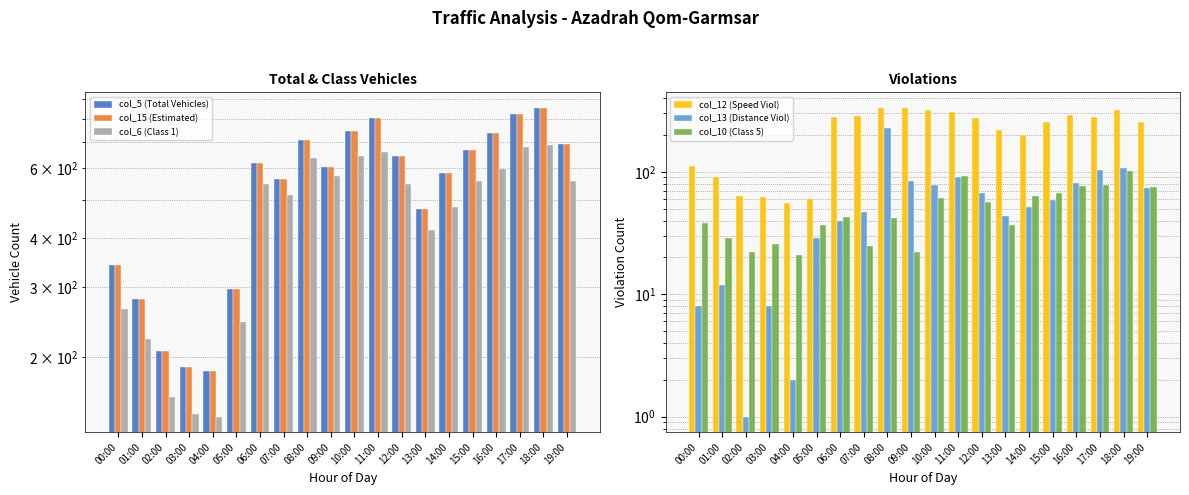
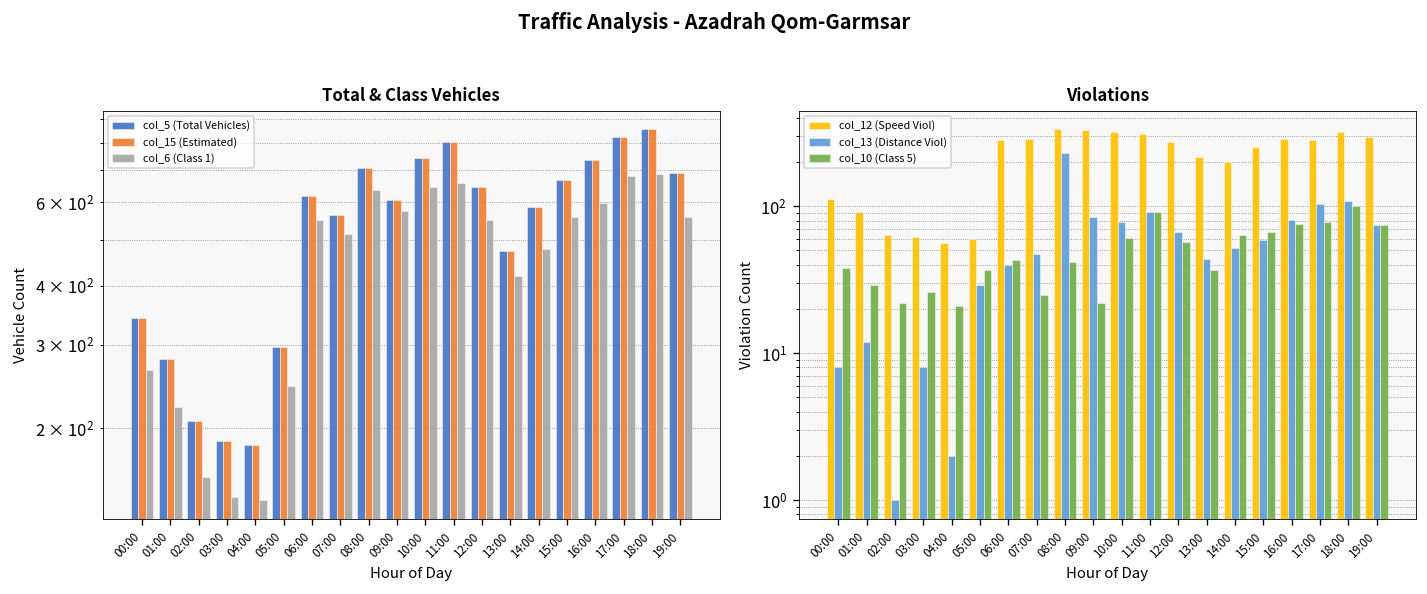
Violations, col_12 (Speed Viol), 19:00: 260 -> 300
